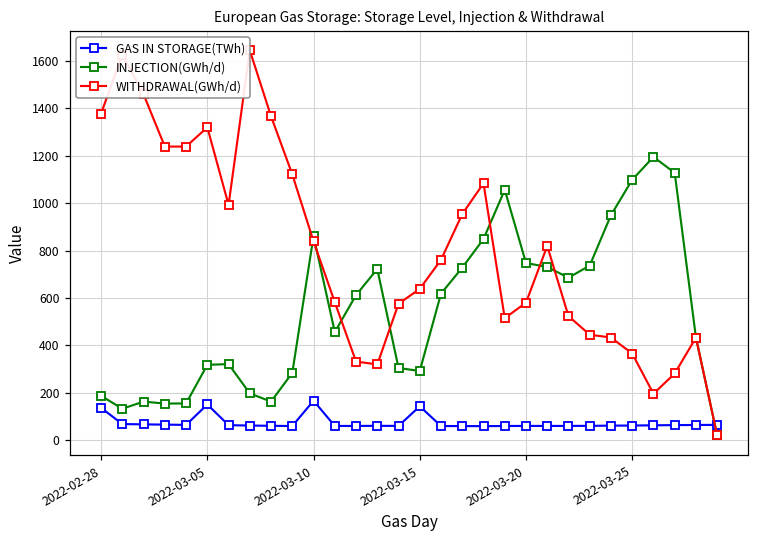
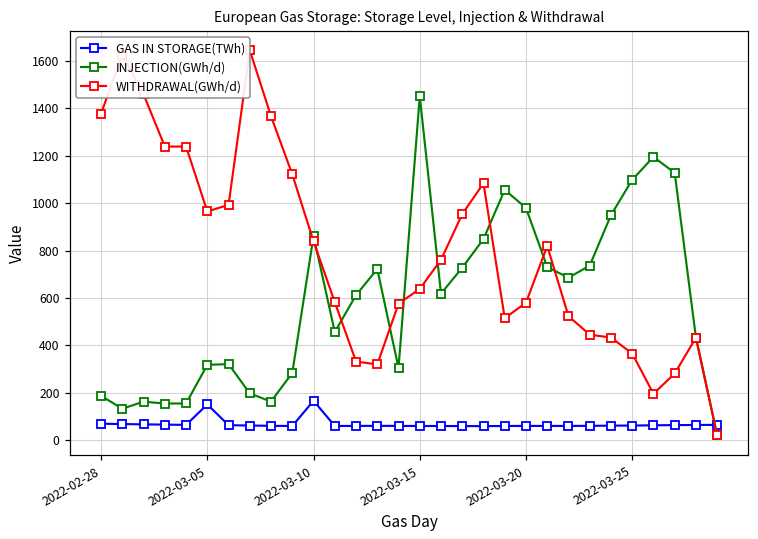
GAS IN STORAGE(TWh), 2022-02-28: 140 -> 70
WITHDRAWAL(GWh/d), 2022-03-05: 1320 -> 960
GAS IN STORAGE(TWh), 2022-03-15: 140 -> 60
INJECTION(GWh/d), 2022-03-15: 290 -> 1450
INJECTION(GWh/d), 2022-03-20: 750 -> 980
